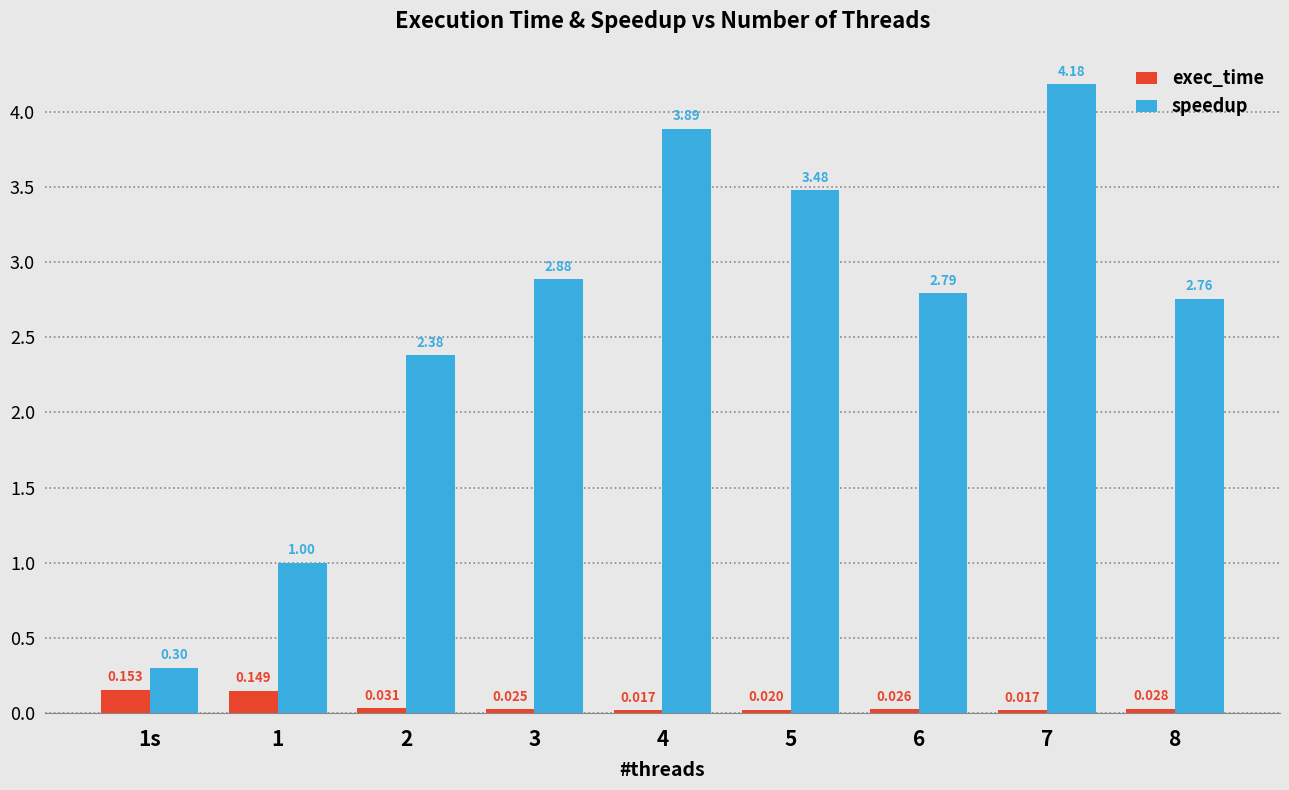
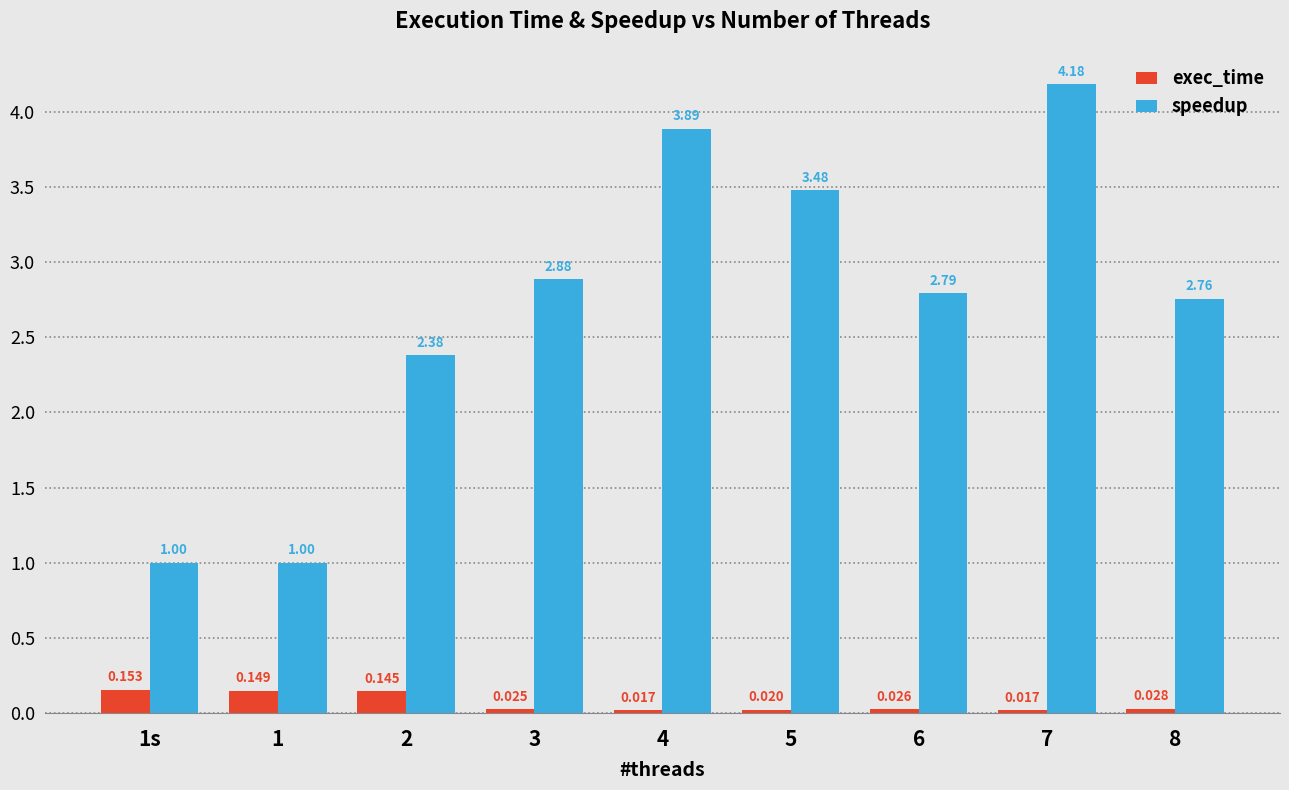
speedup, 1s: 0.30 -> 1.00
exec_time, 2: 0.031 -> 0.145
